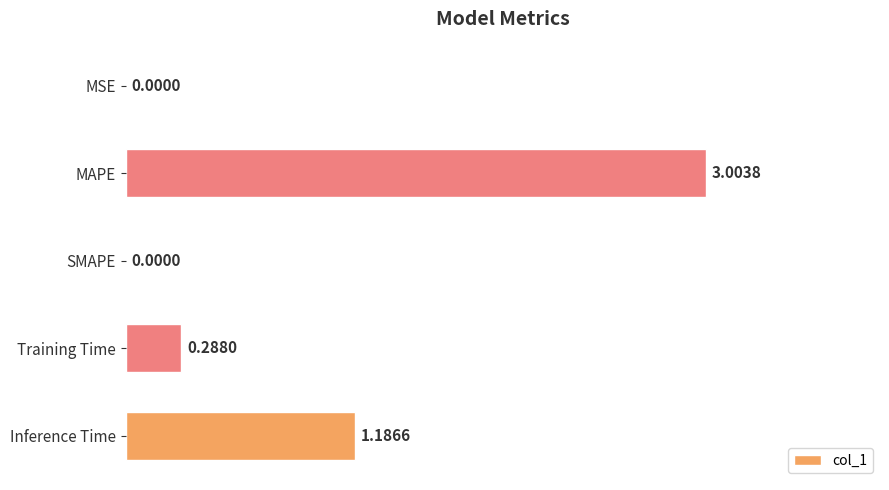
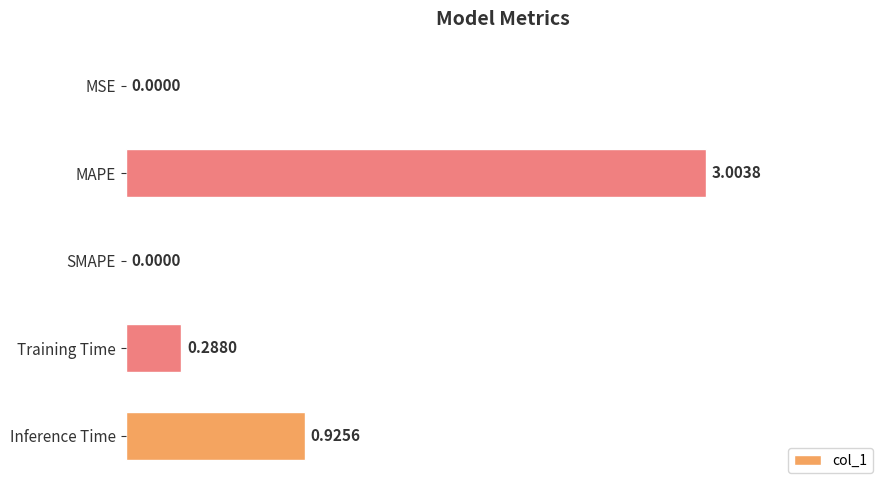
Inference Time: 1.1866 -> 0.9256
